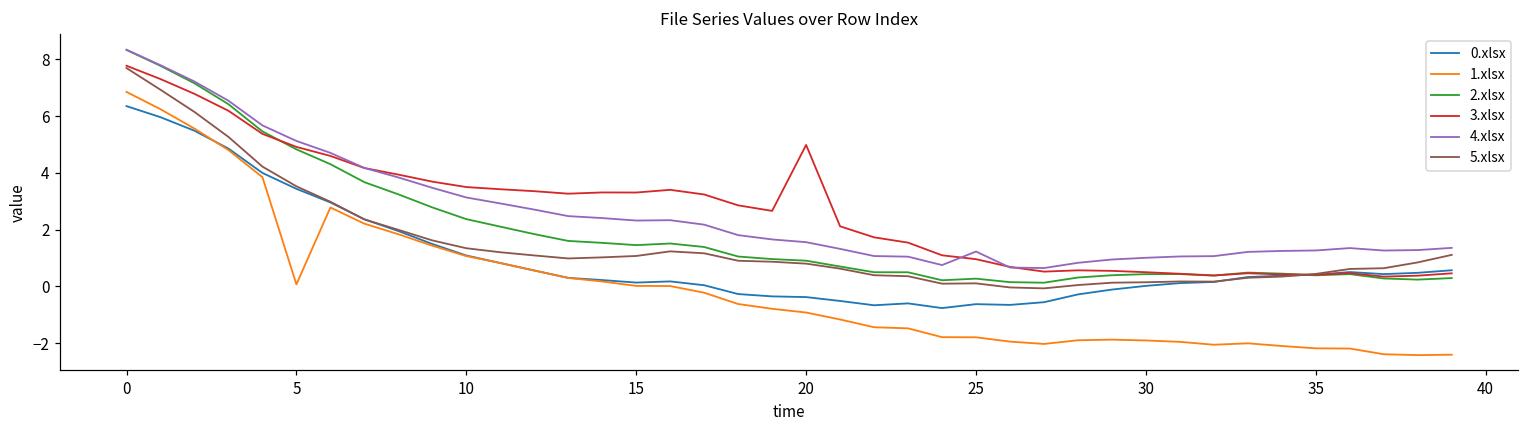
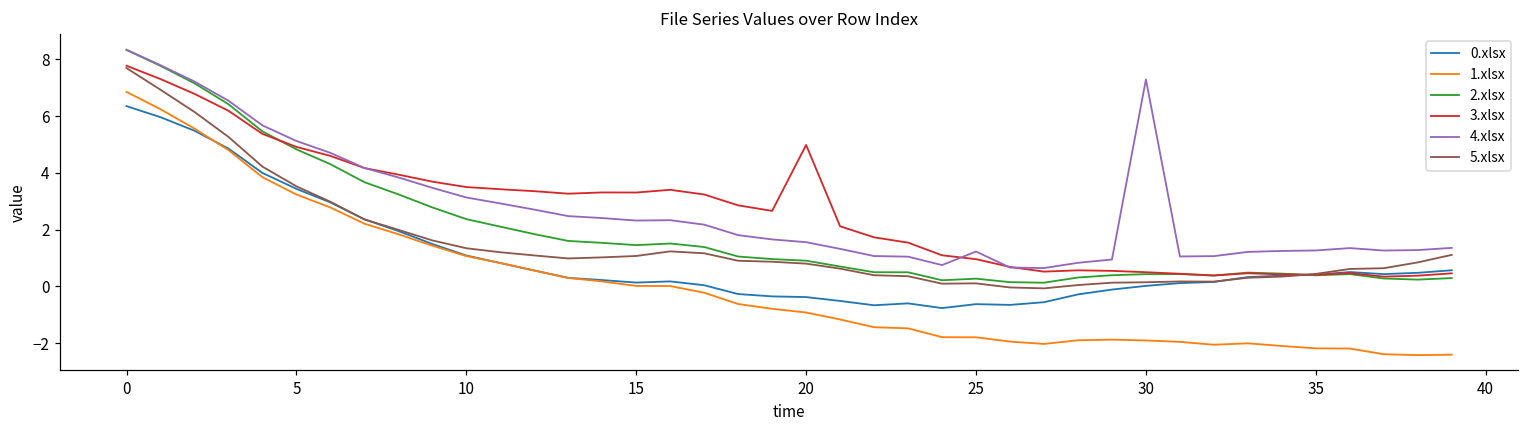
1.xlsx, 5: 0.1 -> 3.2
4.xlsx, 30: 1.0 -> 7.3
